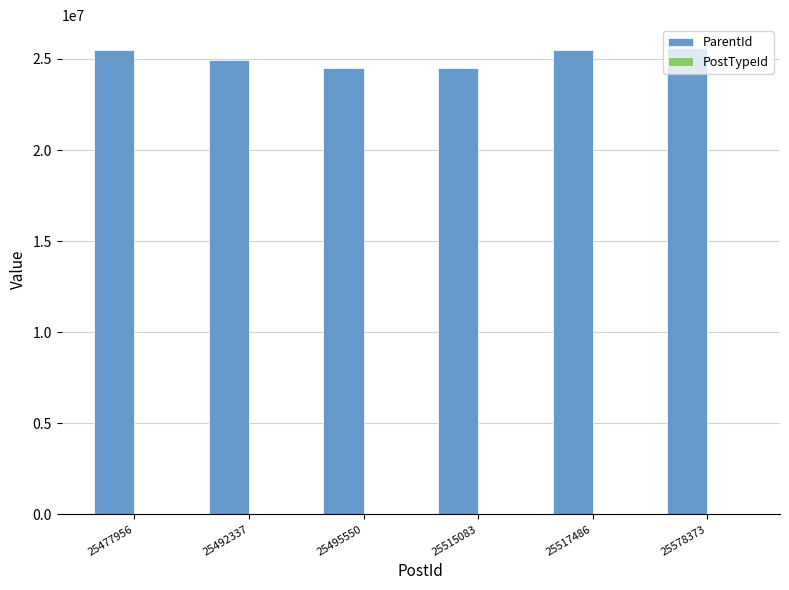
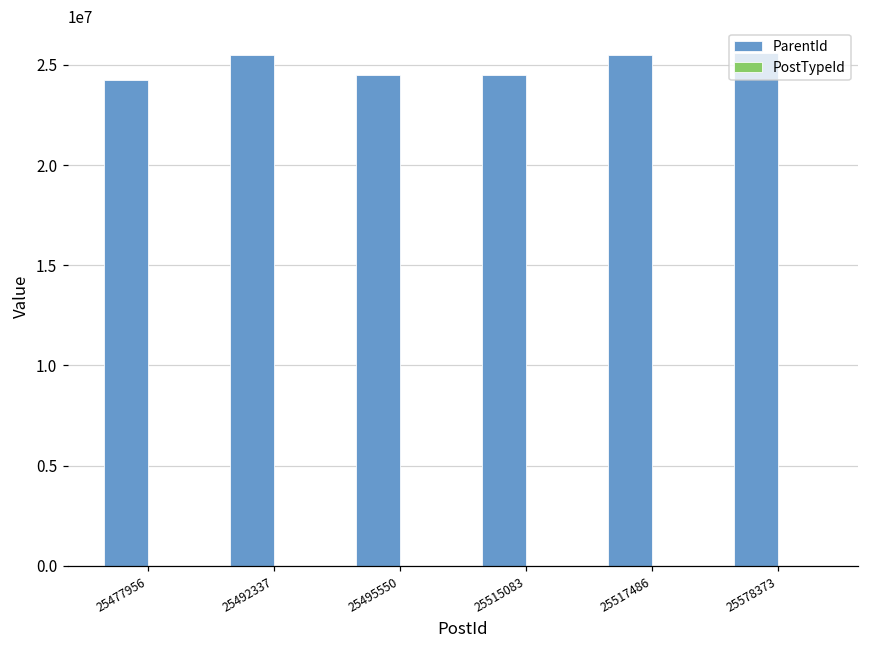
ParentId, 25477956: 25500000 -> 24200000
ParentId, 25492337: 25000000 -> 25500000
